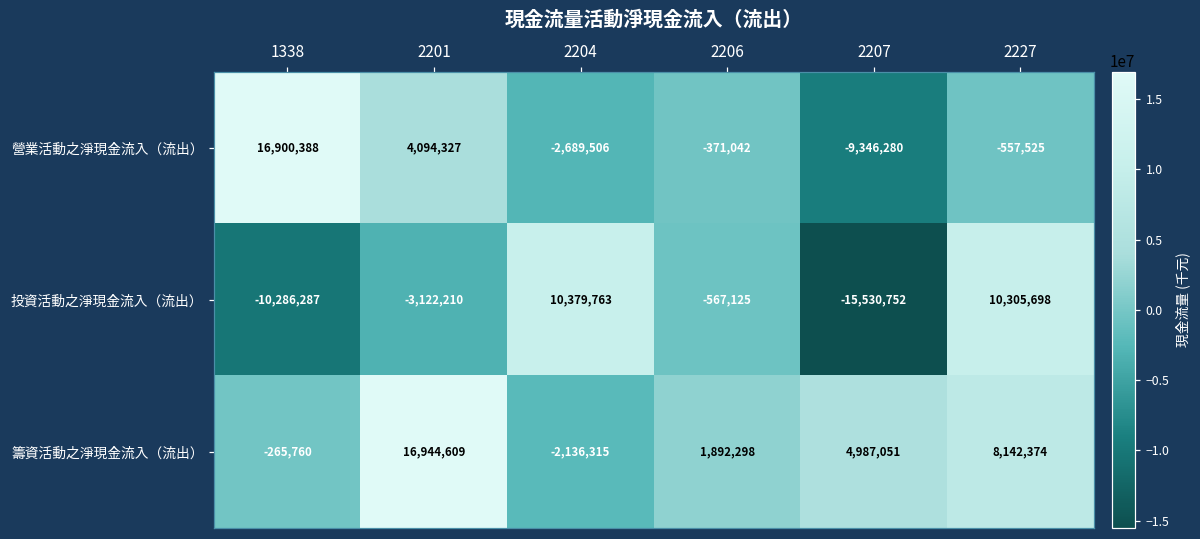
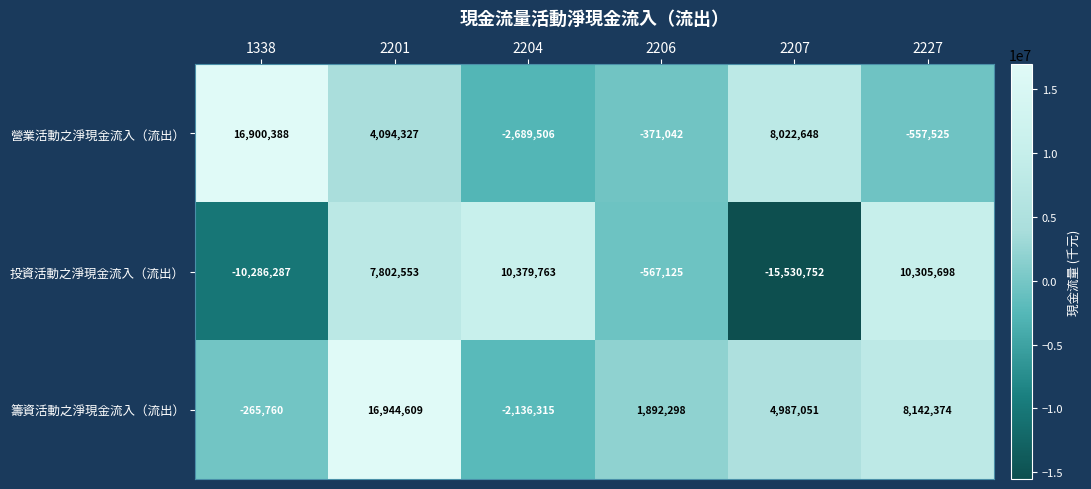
營業活動之淨現金流入（流出）, 2207: -9,346,280 -> 8,022,648
投資活動之淨現金流入（流出）, 2201: -3,122,210 -> 7,802,553
